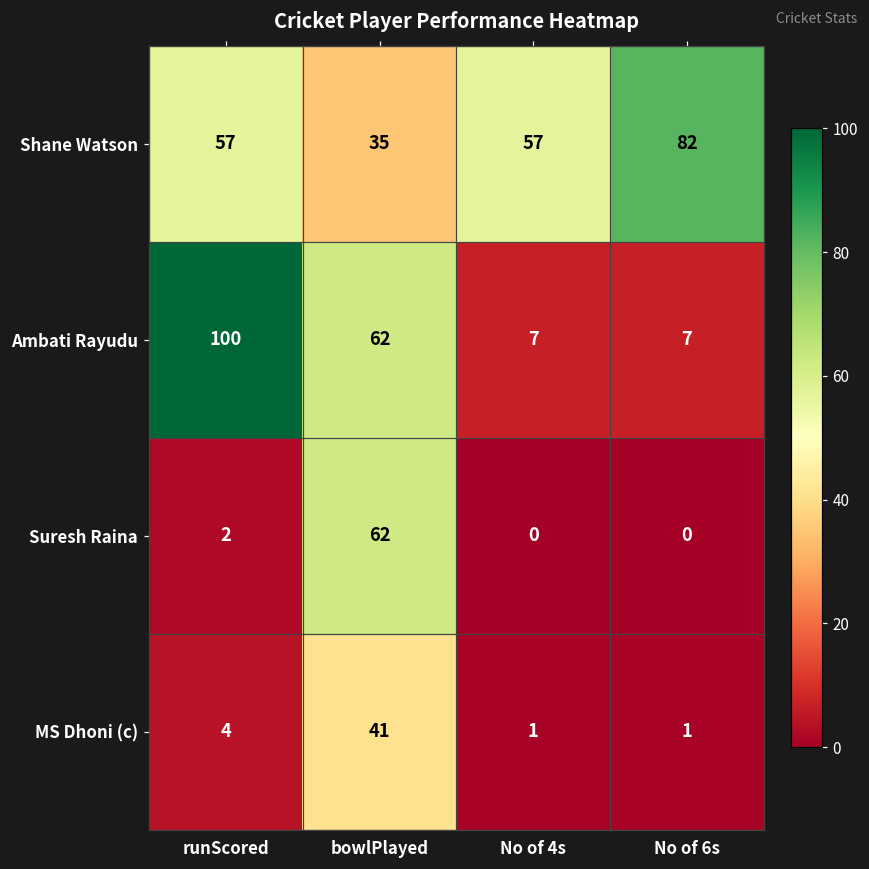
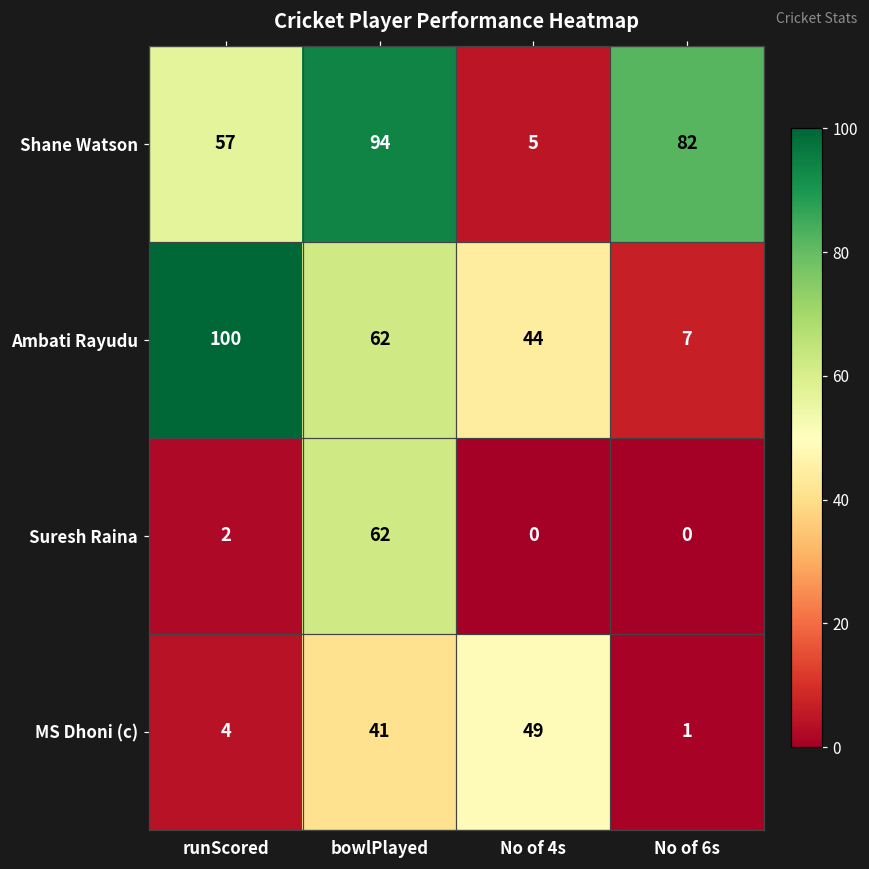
Shane Watson, bowlPlayed: 35 -> 94
Shane Watson, No of 4s: 57 -> 5
Ambati Rayudu, No of 4s: 7 -> 44
MS Dhoni (c), No of 4s: 1 -> 49
